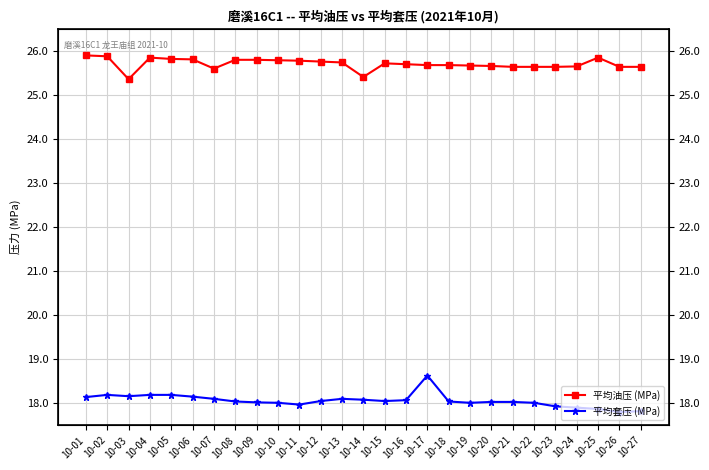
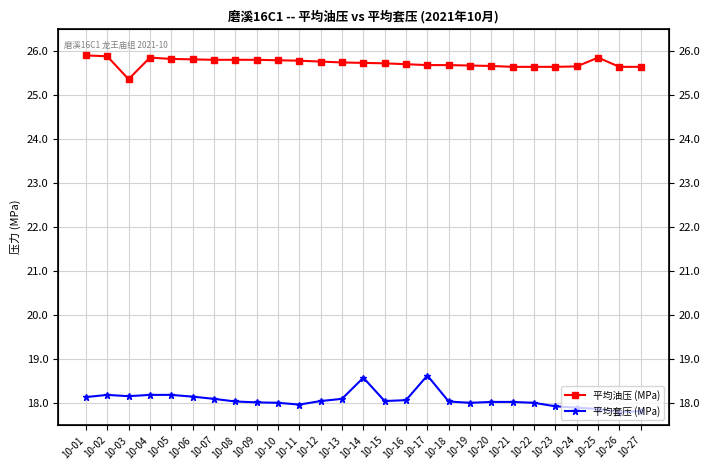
平均油压 (MPa), 10-07: 25.6 -> 25.8
平均油压 (MPa), 10-14: 25.4 -> 25.7
平均套压 (MPa), 10-14: 18.1 -> 18.6
